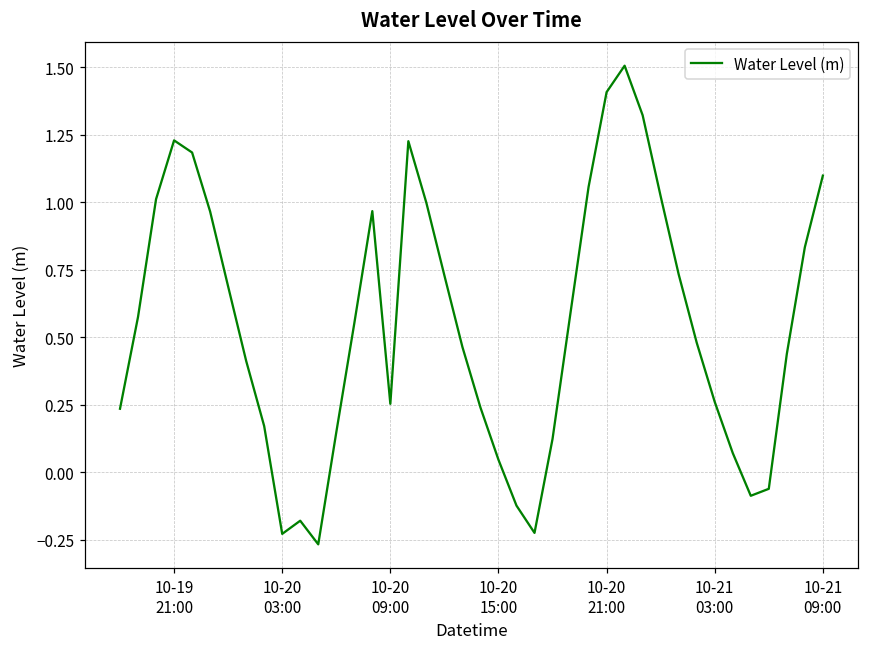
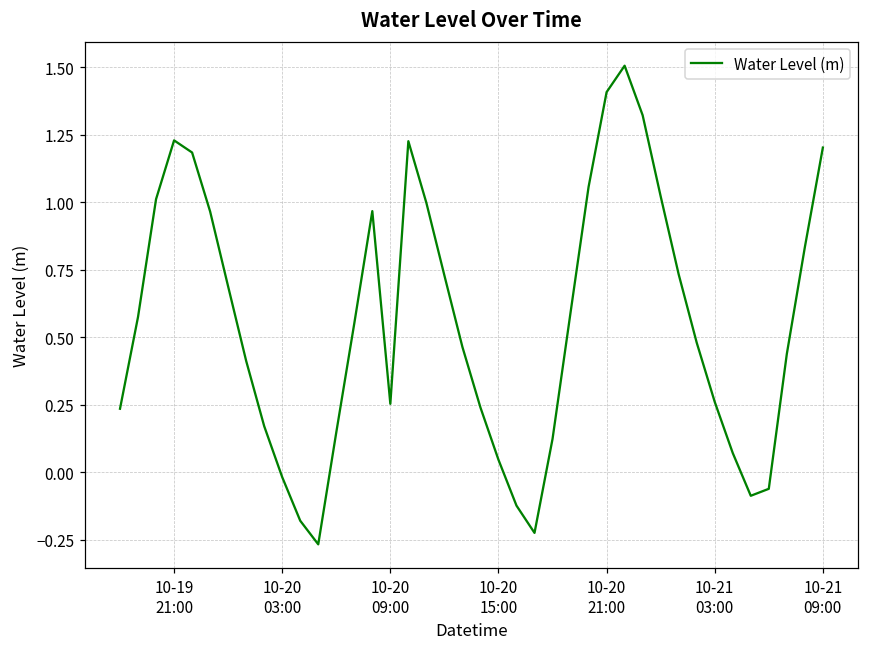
10-20 03:00: -0.23 -> -0.02
10-21 09:00: 1.10 -> 1.20
